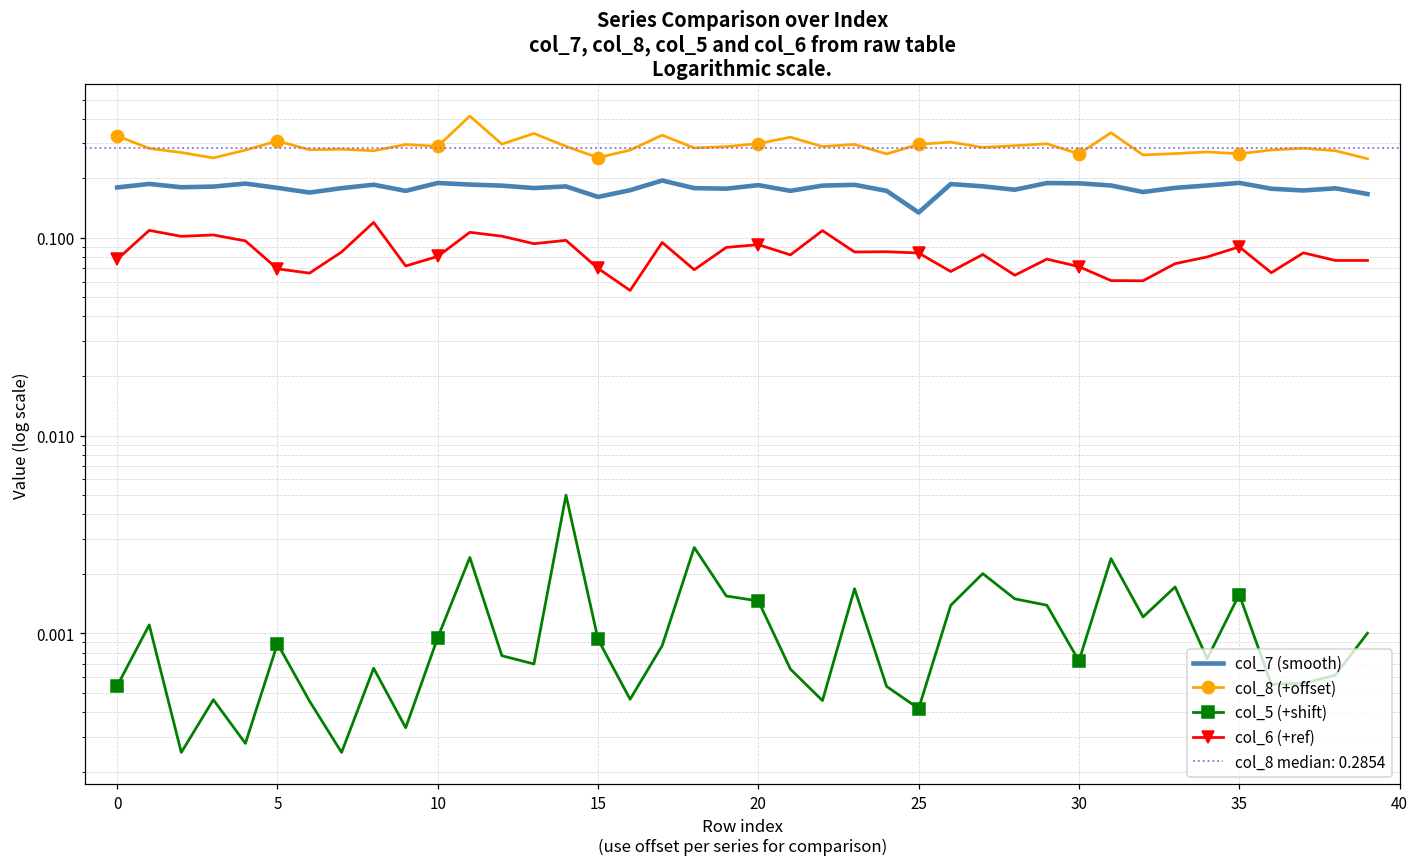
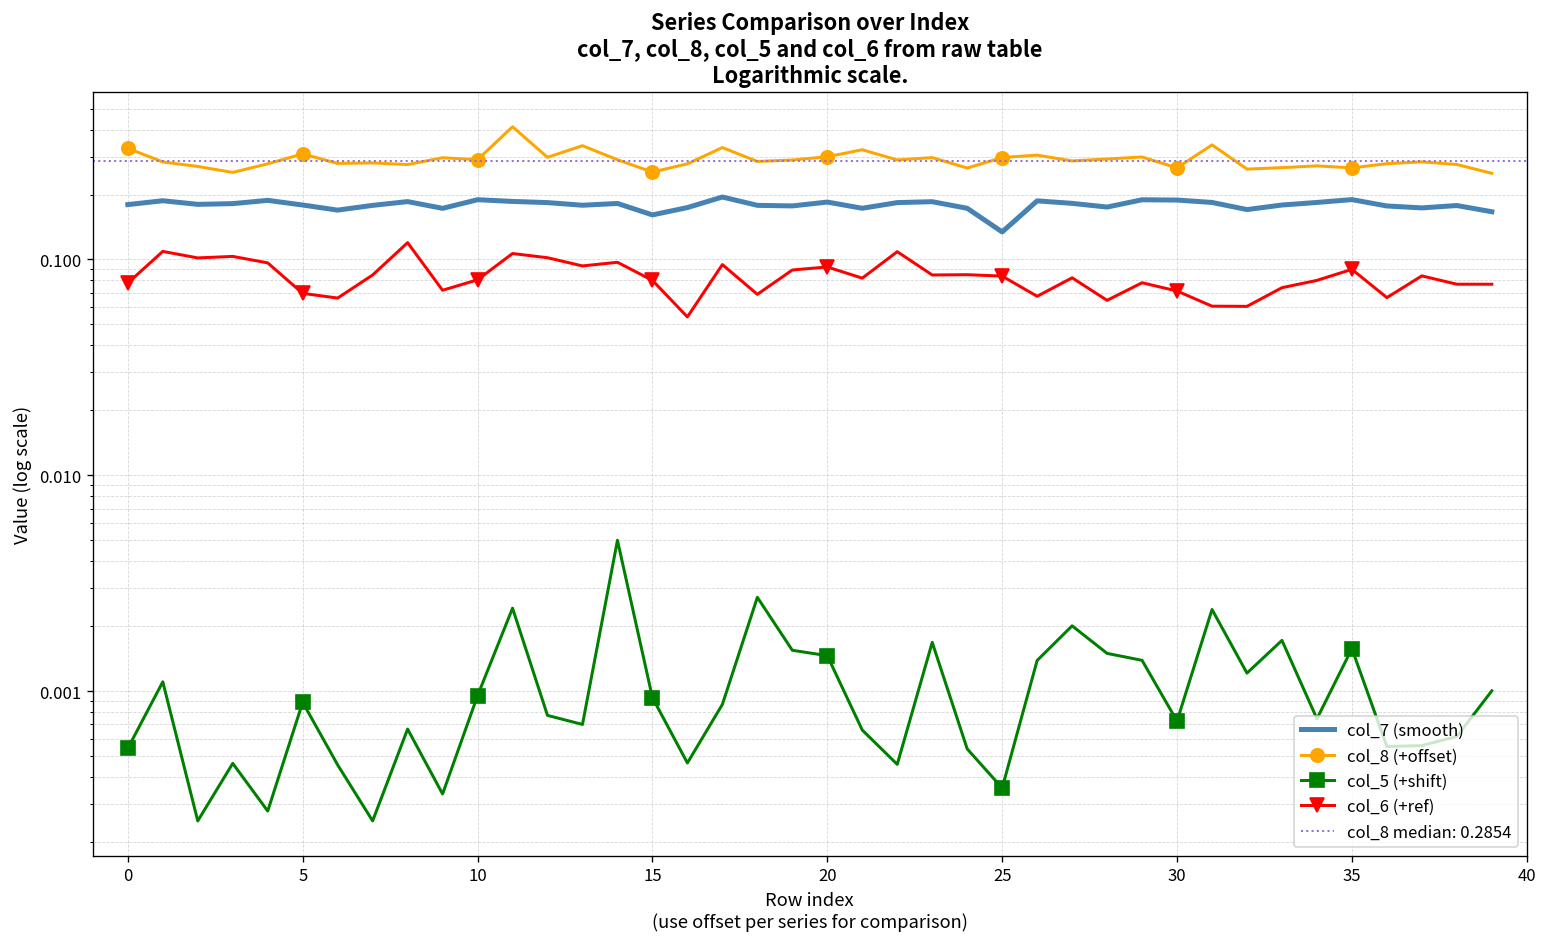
col_6 (+ref), 15: 0.07 -> 0.08
col_5 (+shift), 25: 0.00042 -> 0.00036
